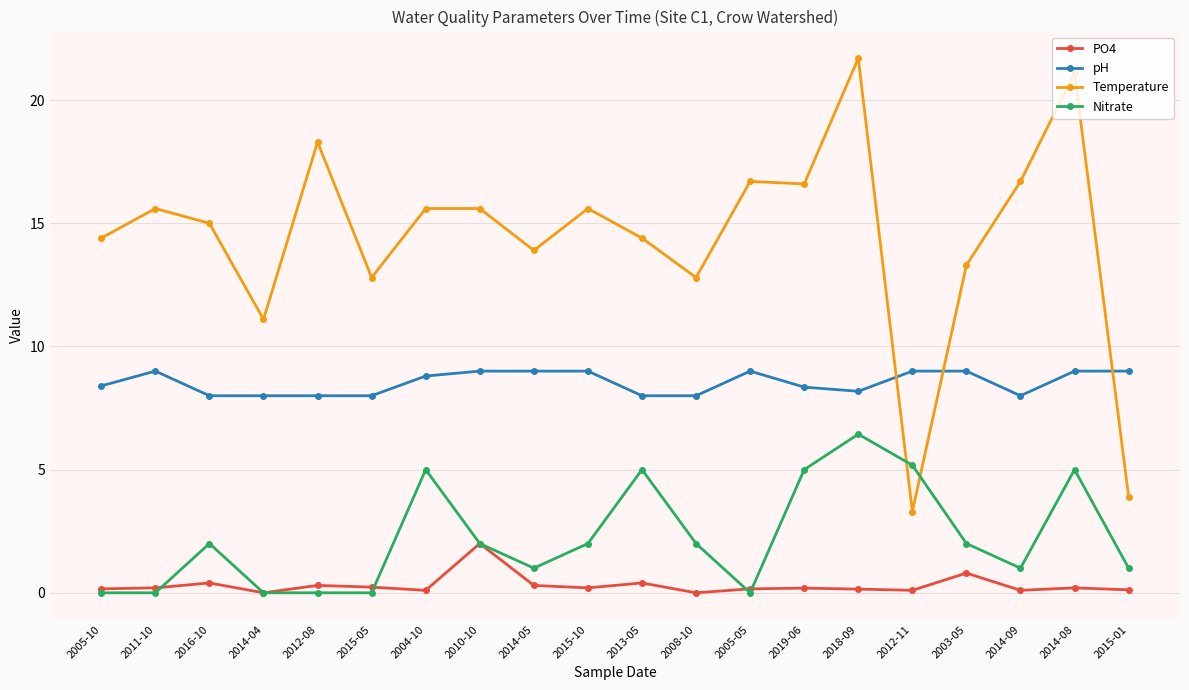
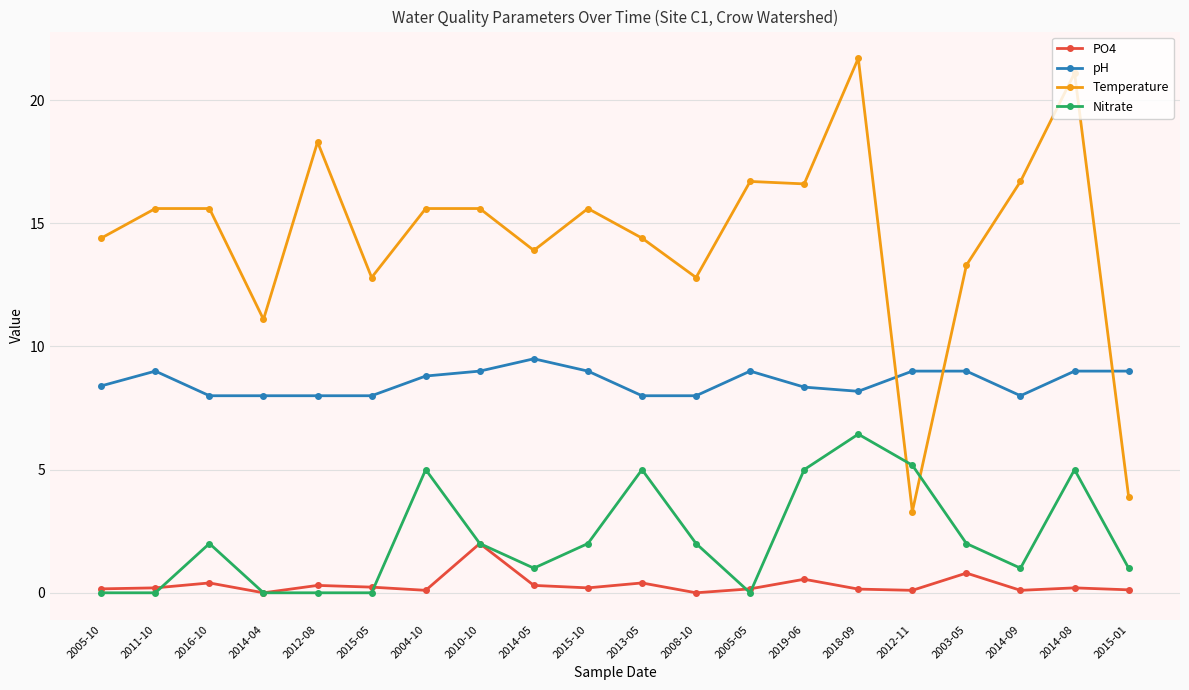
Temperature, 2016-10: 15.0 -> 15.6
pH, 2014-05: 9.0 -> 9.5
PO4, 2019-06: 0.2 -> 0.6
